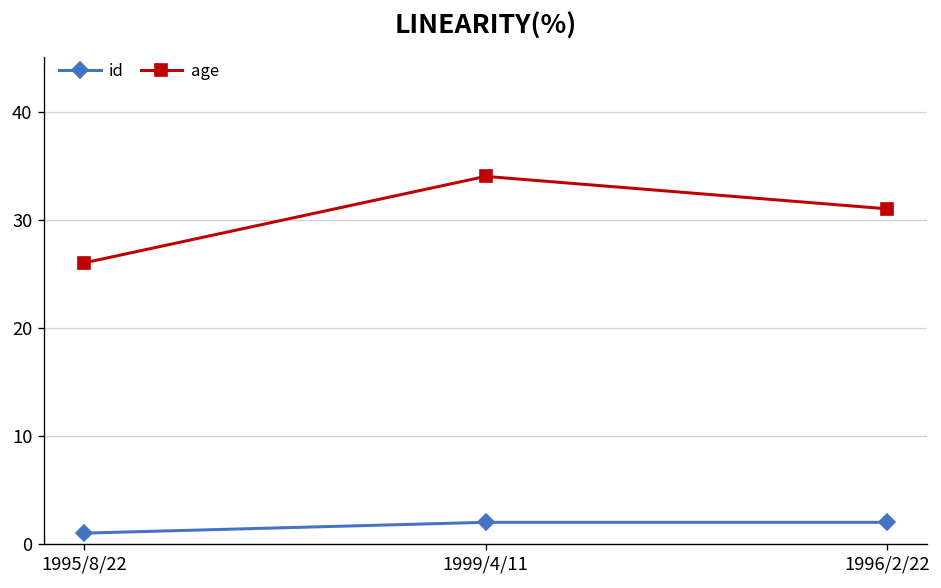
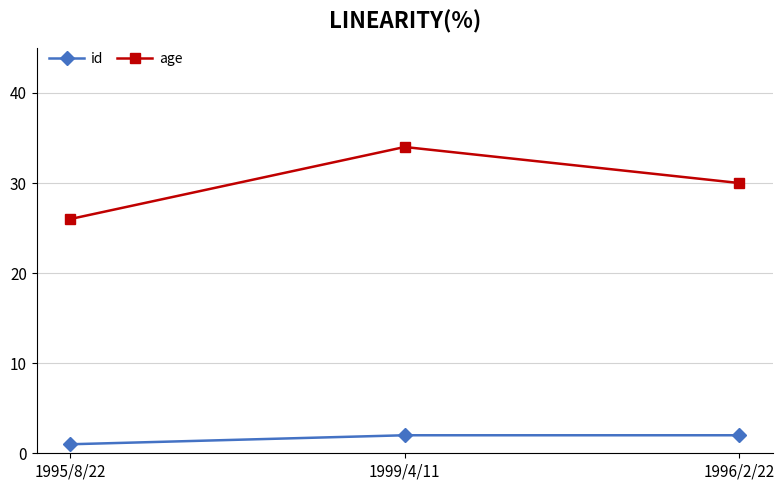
age, 1996/2/22: 31 -> 30
